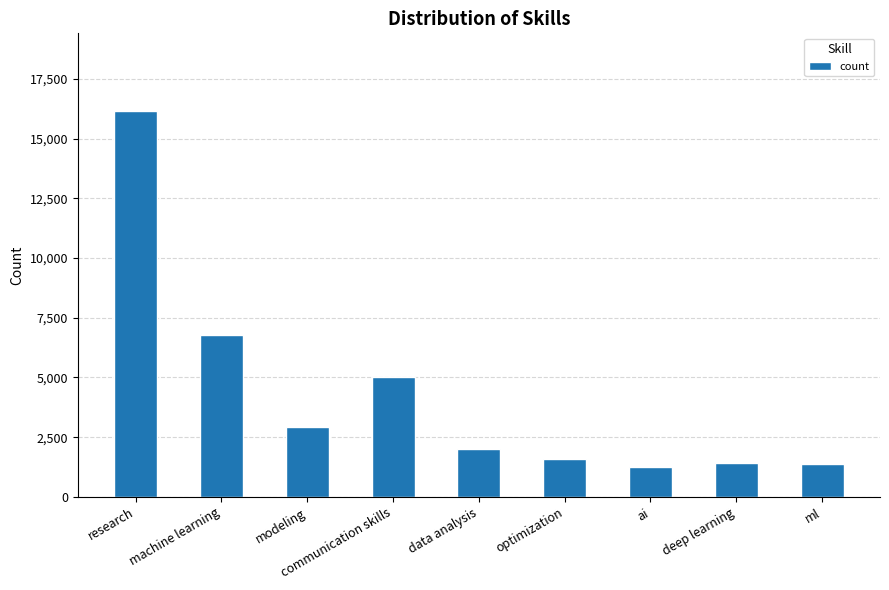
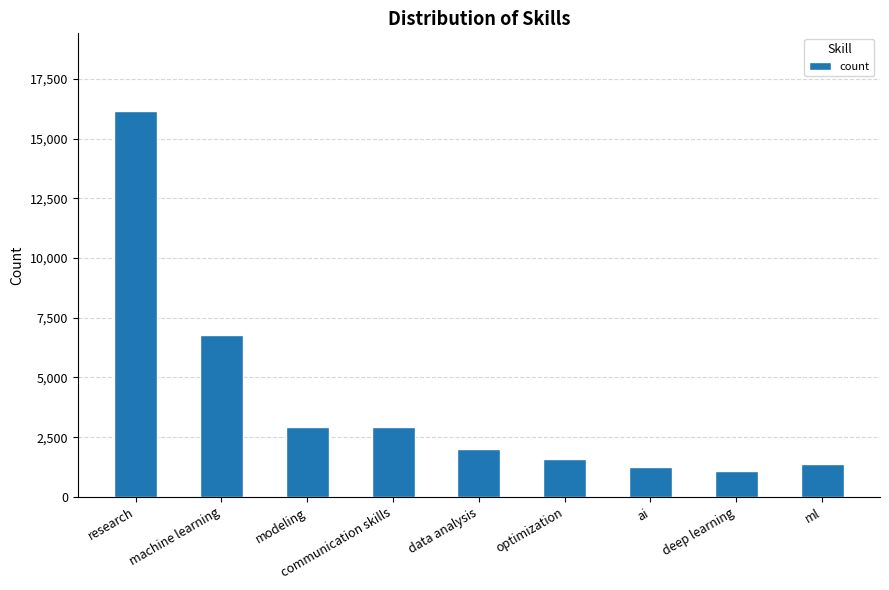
communication skills: 5,000 -> 2,900
deep learning: 1,400 -> 1,100
